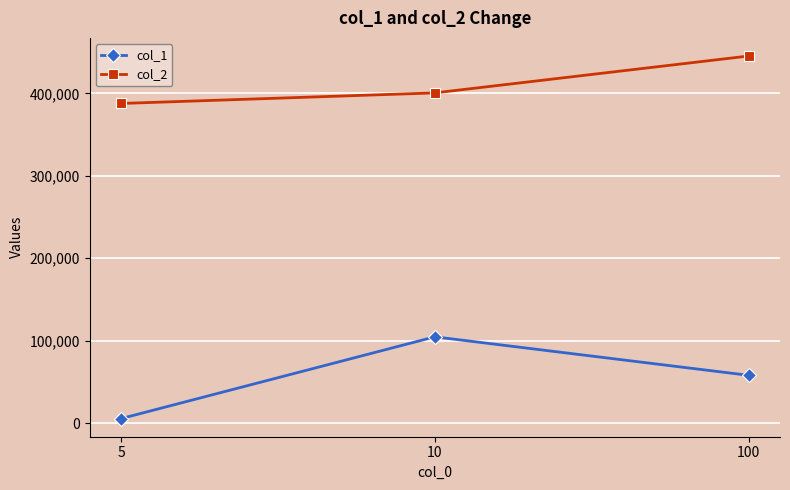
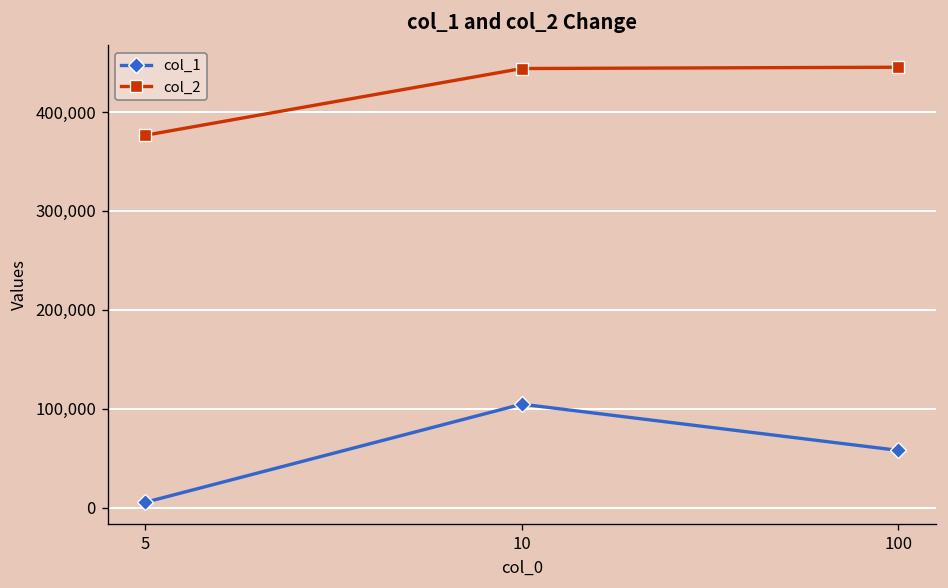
col_2, 5: 390,000 -> 380,000
col_2, 10: 400,000 -> 440,000
